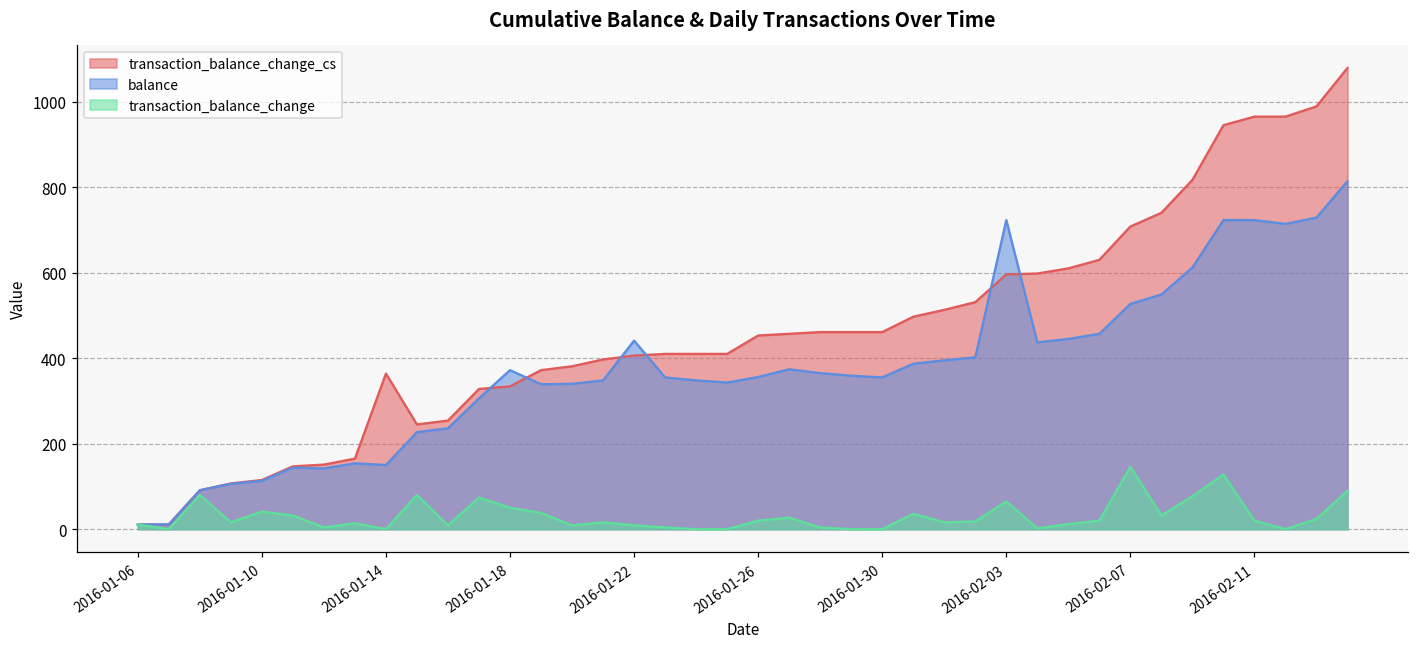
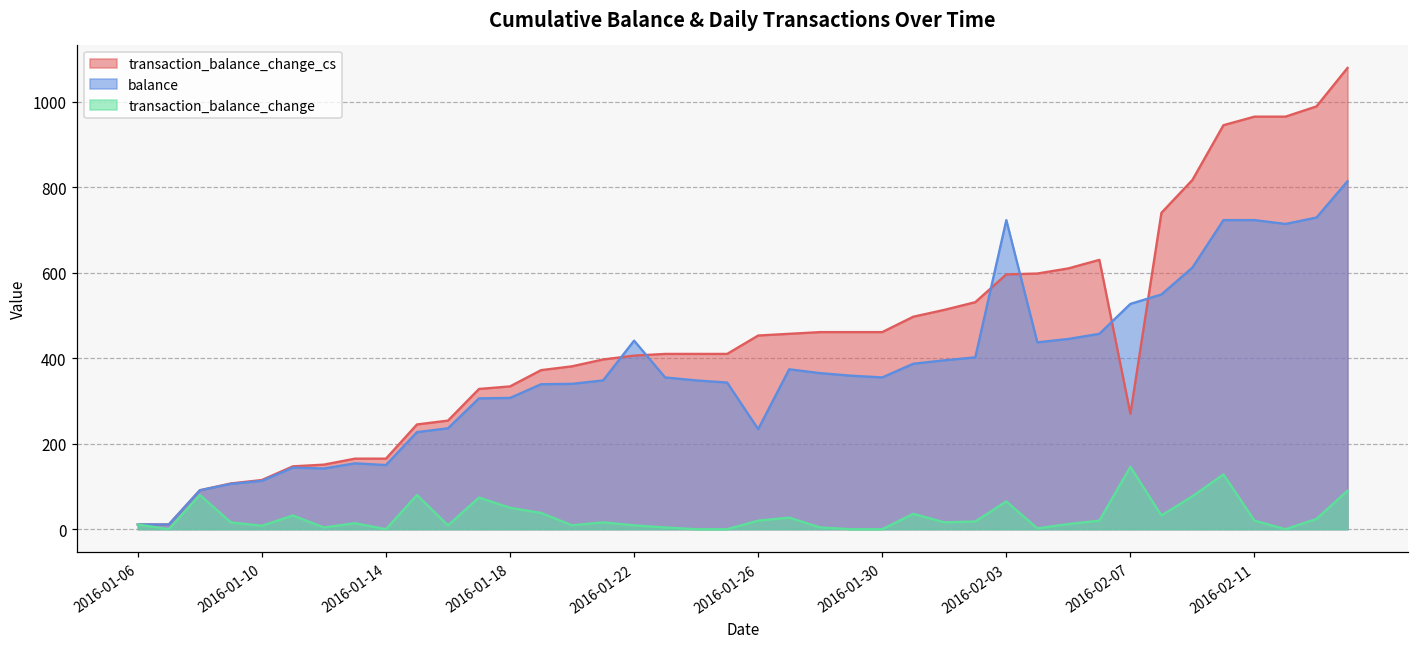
transaction_balance_change, 2016-01-10: 40 -> 10
transaction_balance_change_cs, 2016-01-14: 360 -> 170
balance, 2016-01-18: 370 -> 310
balance, 2016-01-26: 360 -> 230
transaction_balance_change_cs, 2016-02-07: 710 -> 270
